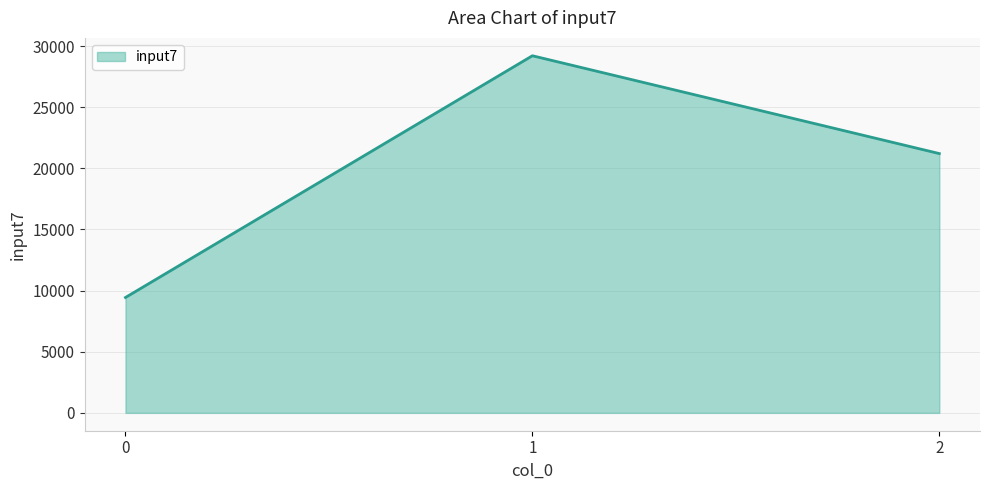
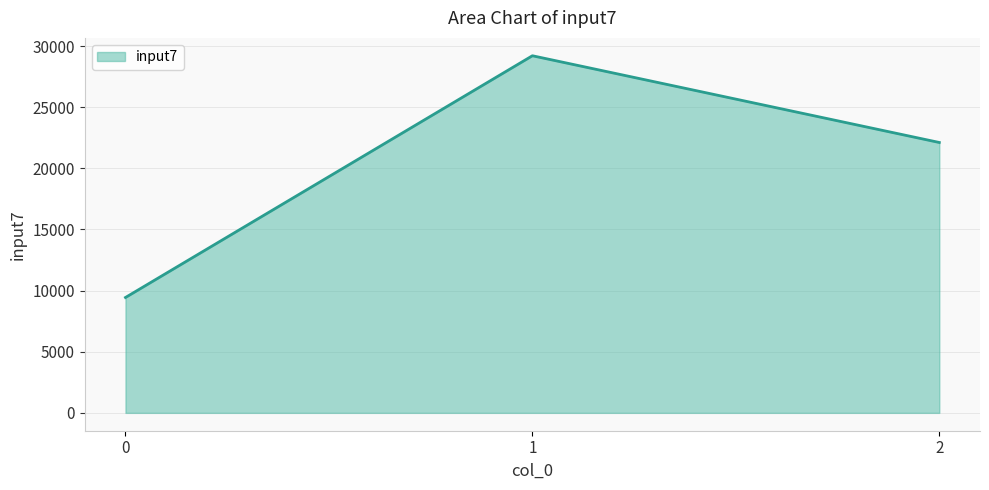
2: 21200 -> 22100
